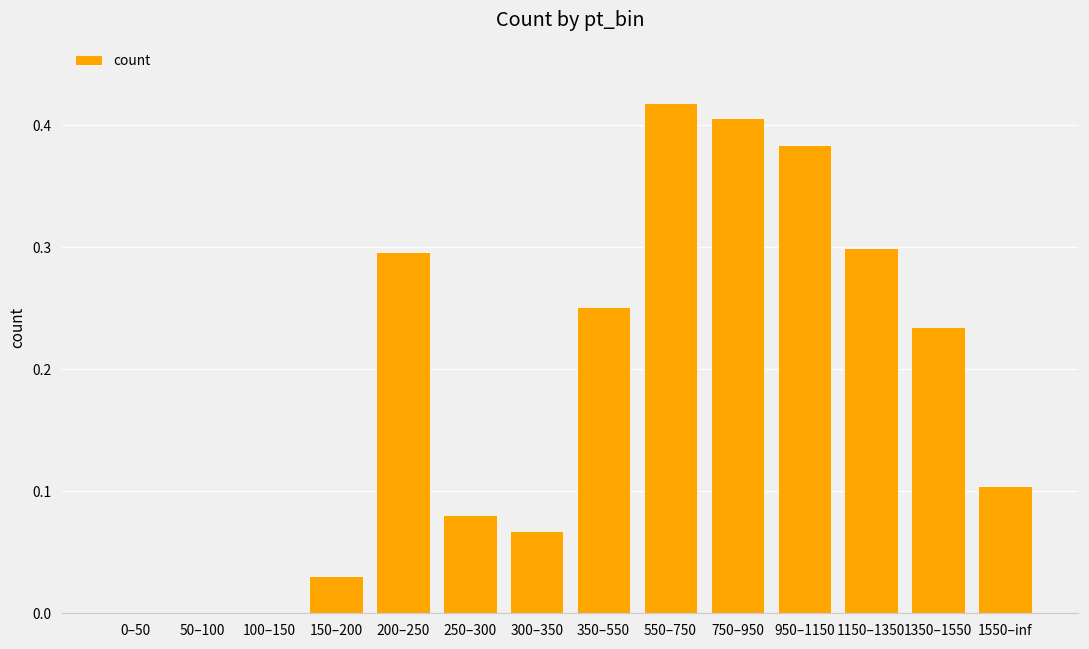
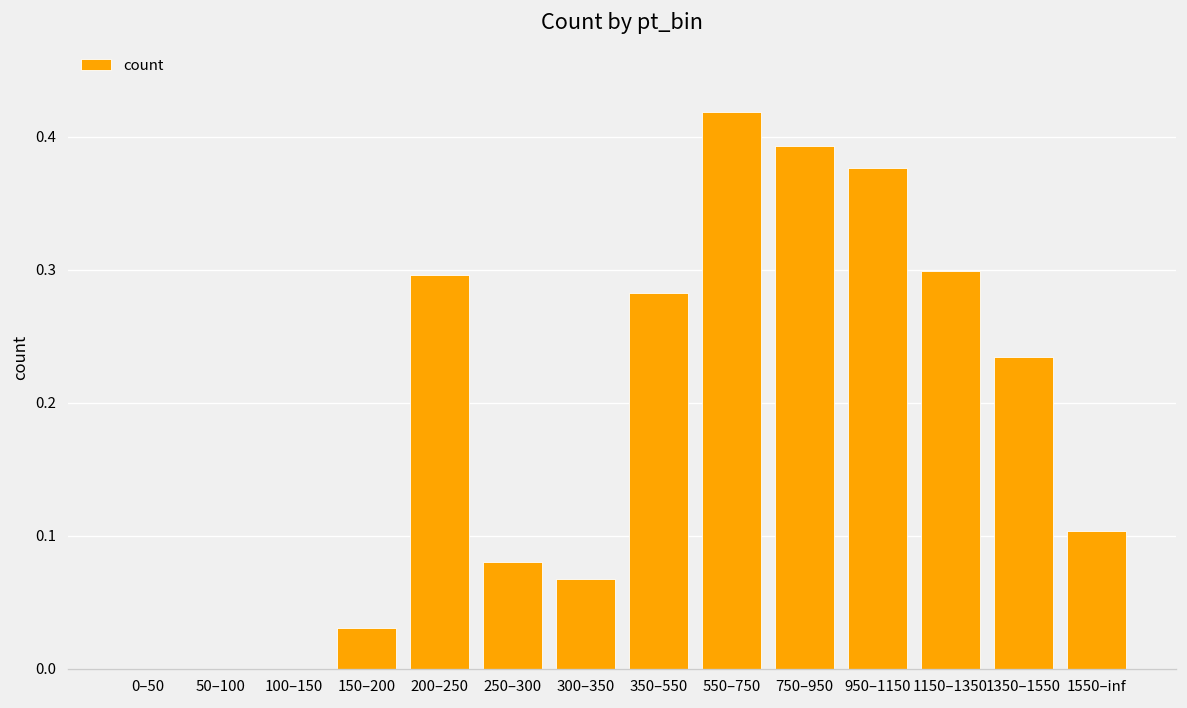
350–550: 0.251 -> 0.283
750–950: 0.406 -> 0.393
950–1150: 0.384 -> 0.377
